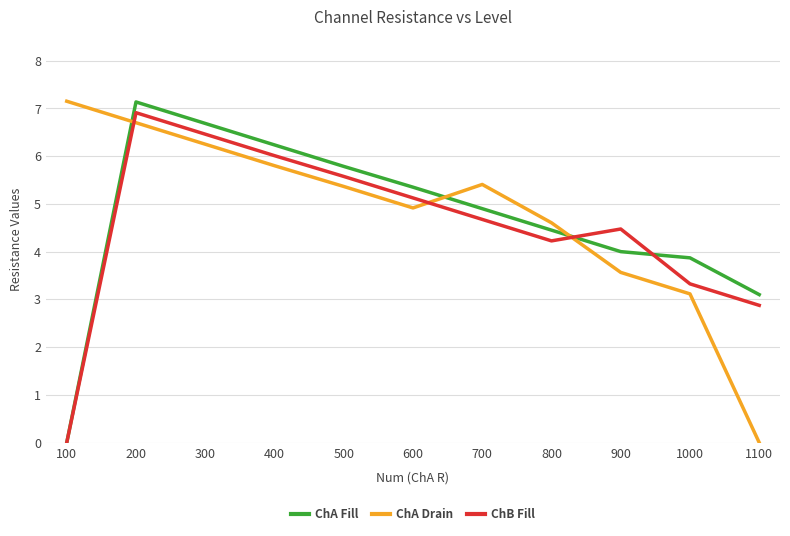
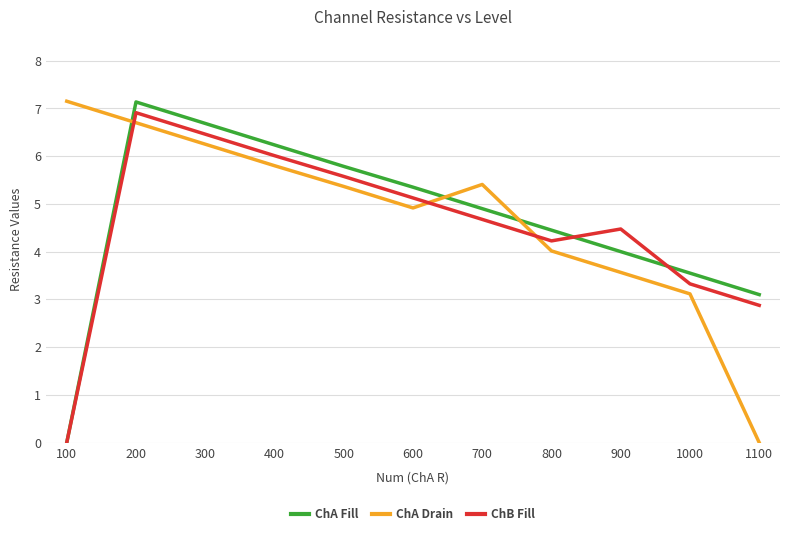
ChA Drain, 800: 4.6 -> 4.0
ChA Fill, 1000: 3.9 -> 3.6
